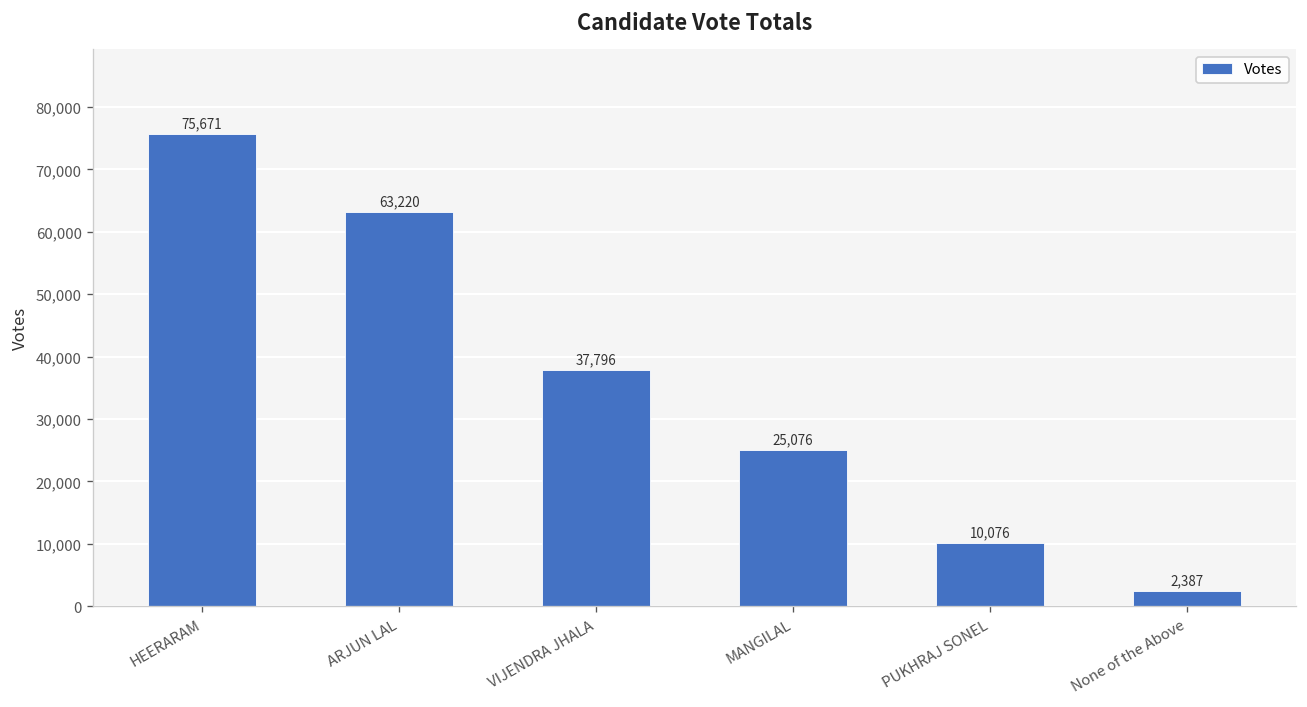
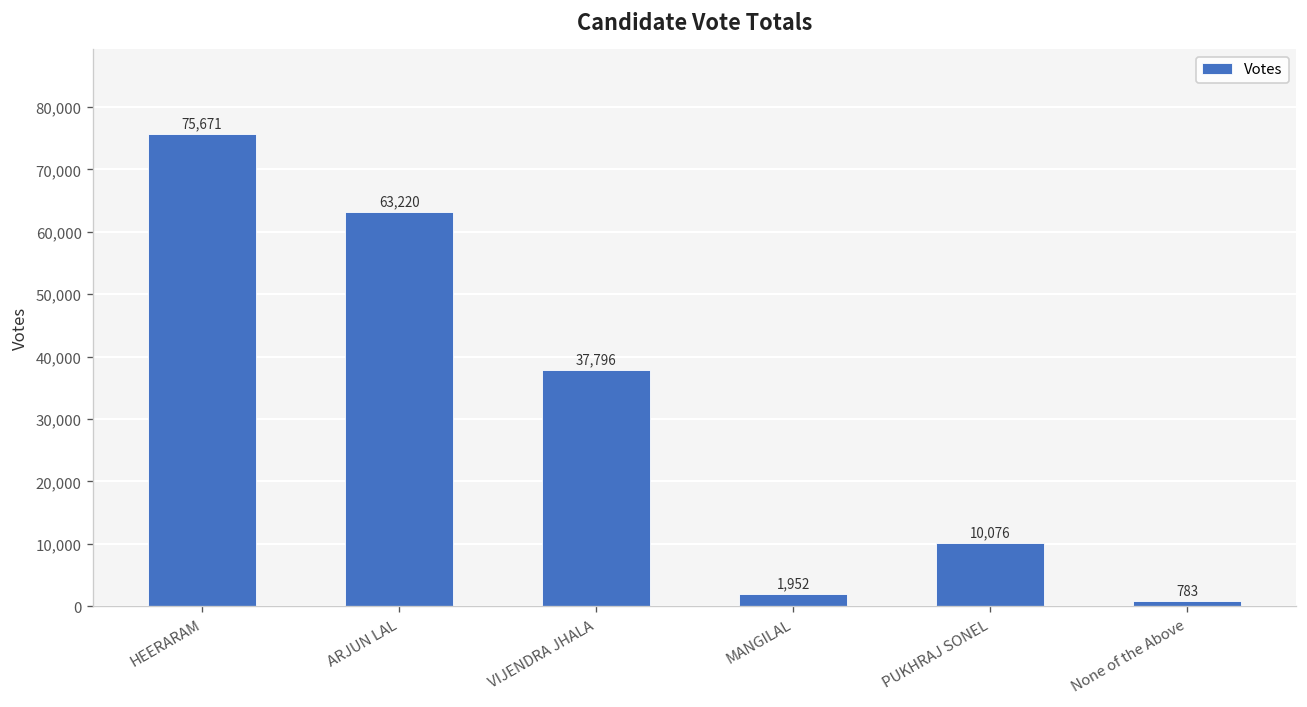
MANGILAL: 25,076 -> 1,952
None of the Above: 2,387 -> 783
